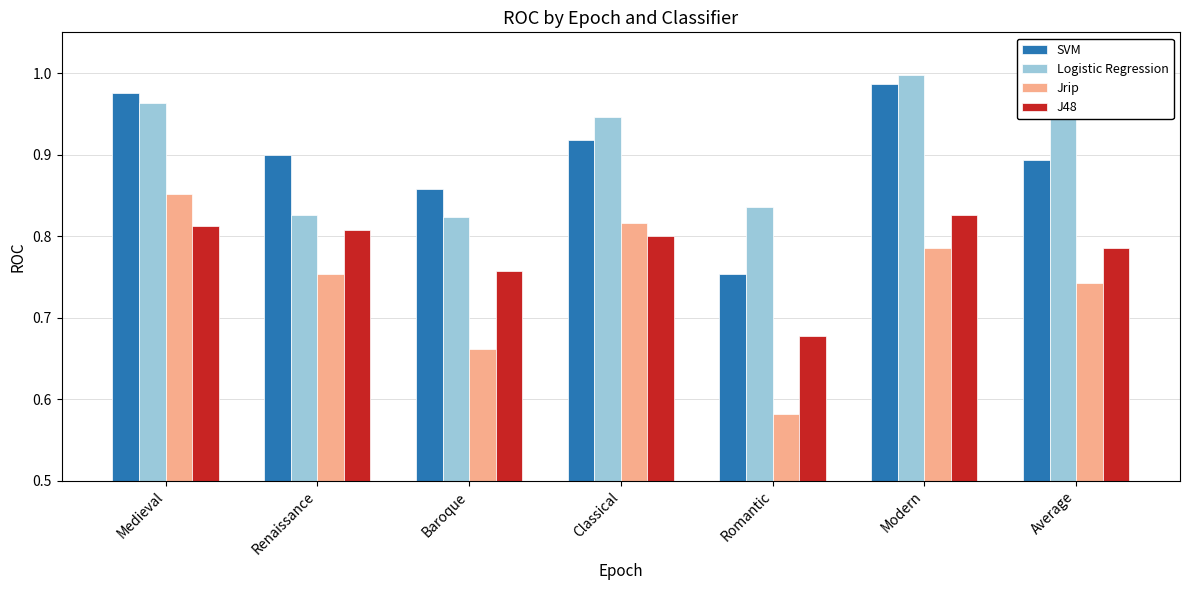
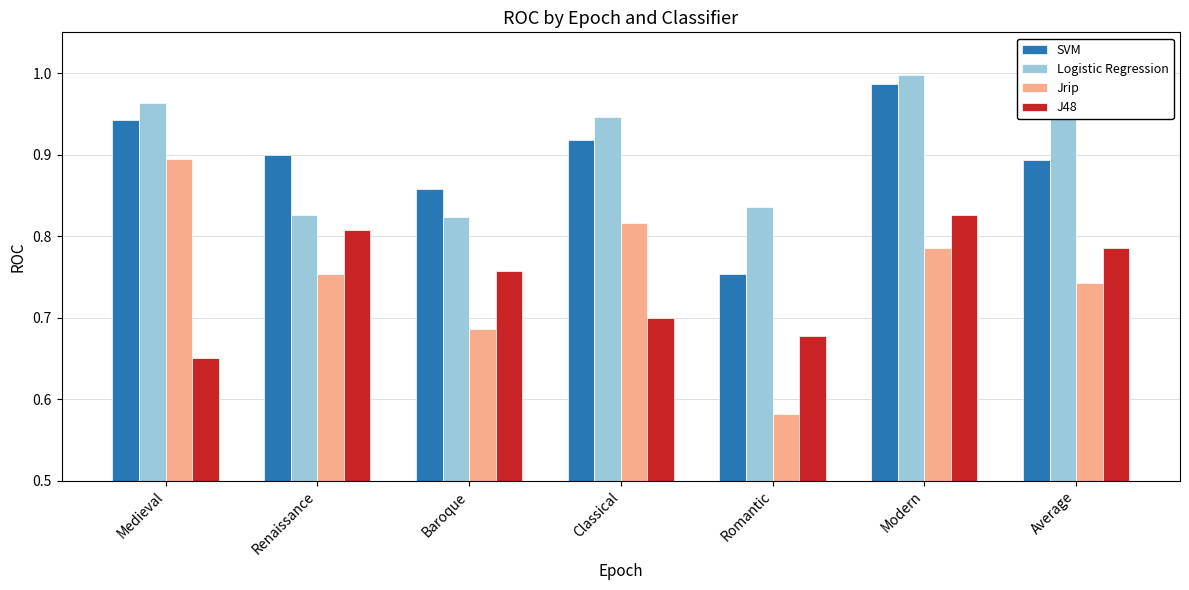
SVM, Medieval: 0.98 -> 0.94
Jrip, Medieval: 0.85 -> 0.89
J48, Medieval: 0.81 -> 0.65
Jrip, Baroque: 0.66 -> 0.69
J48, Classical: 0.8 -> 0.7
